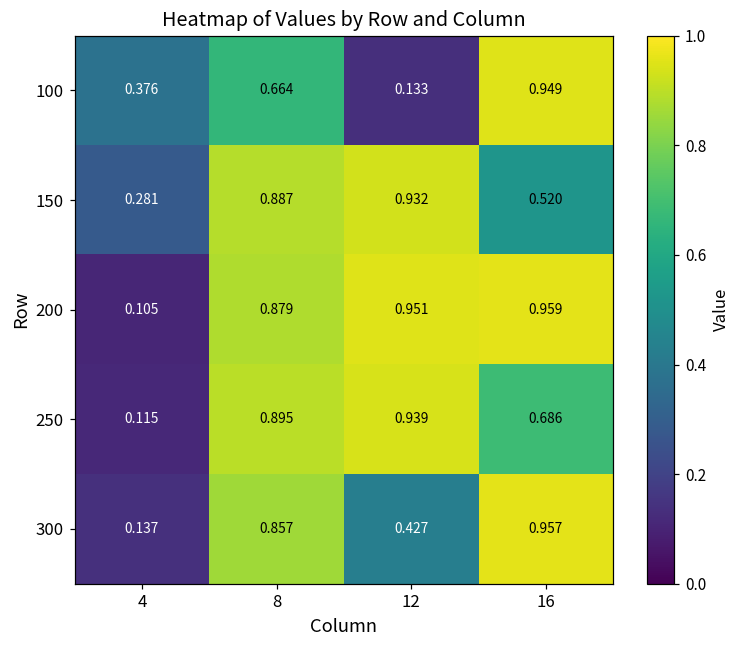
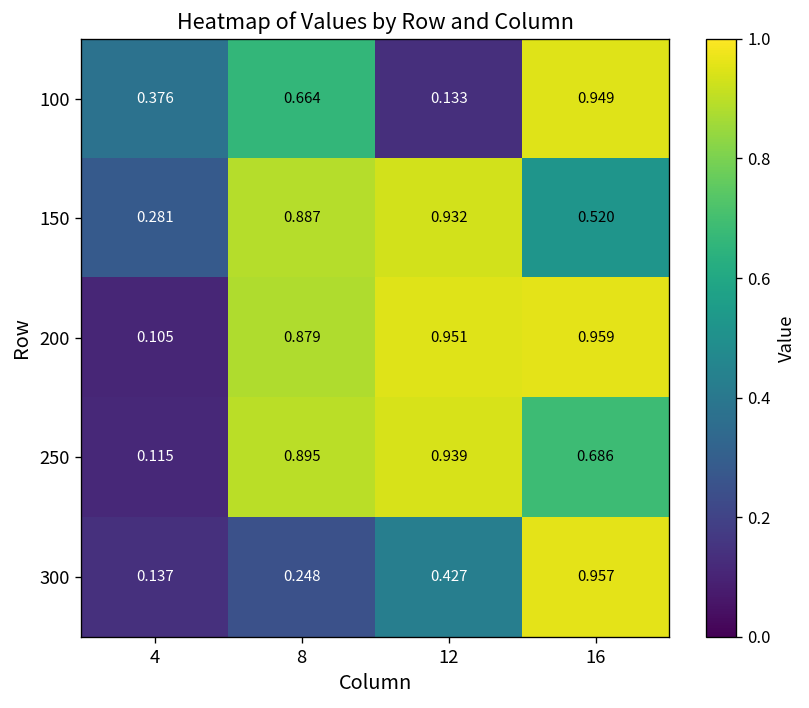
300, 8: 0.857 -> 0.248
